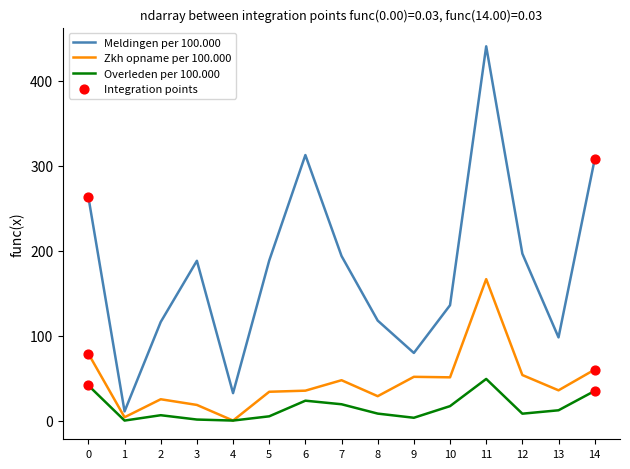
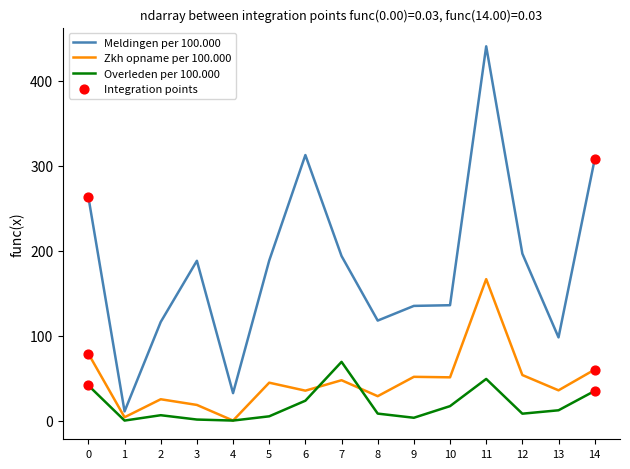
Zkh opname per 100.000, 5: 30 -> 40
Overleden per 100.000, 7: 20 -> 70
Meldingen per 100.000, 9: 80 -> 140
